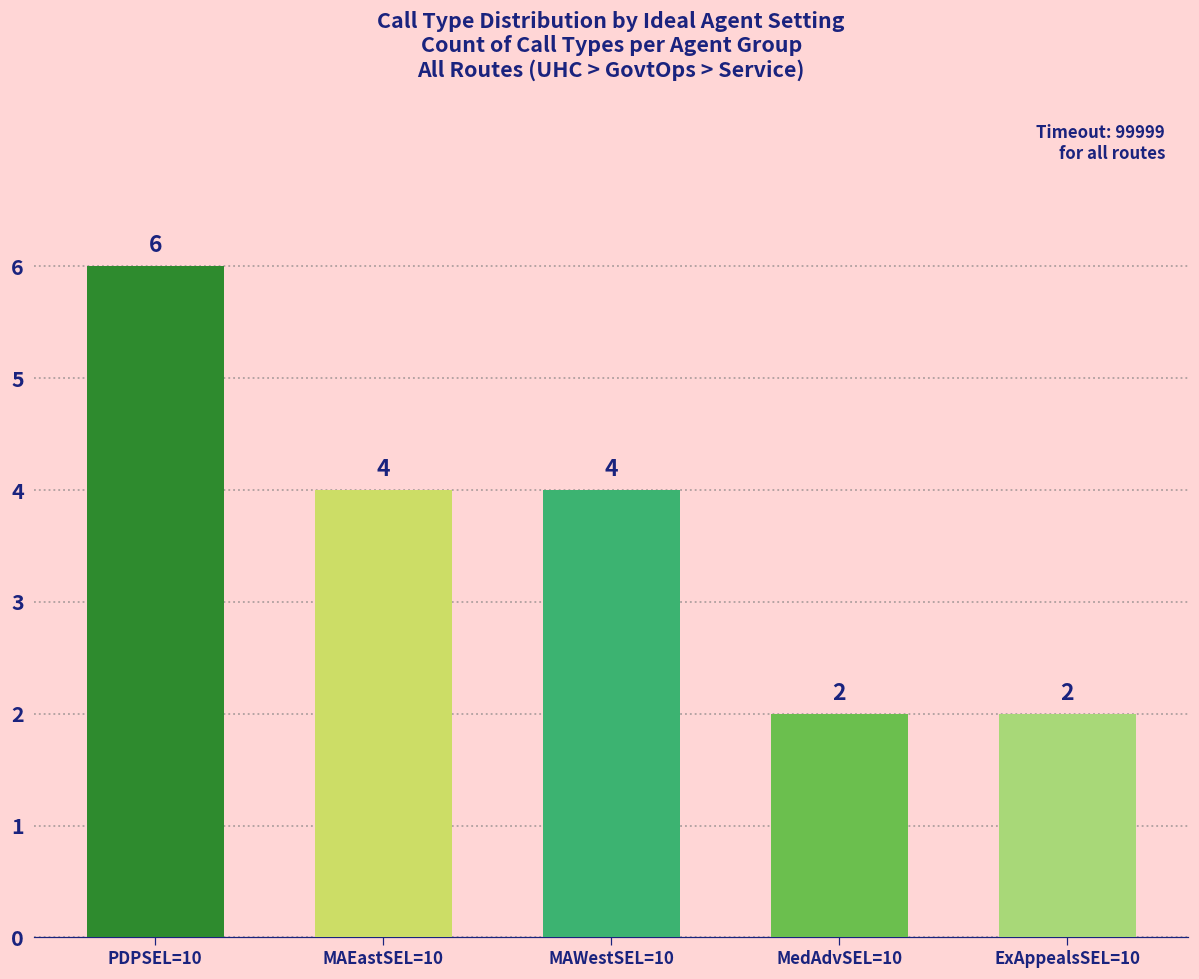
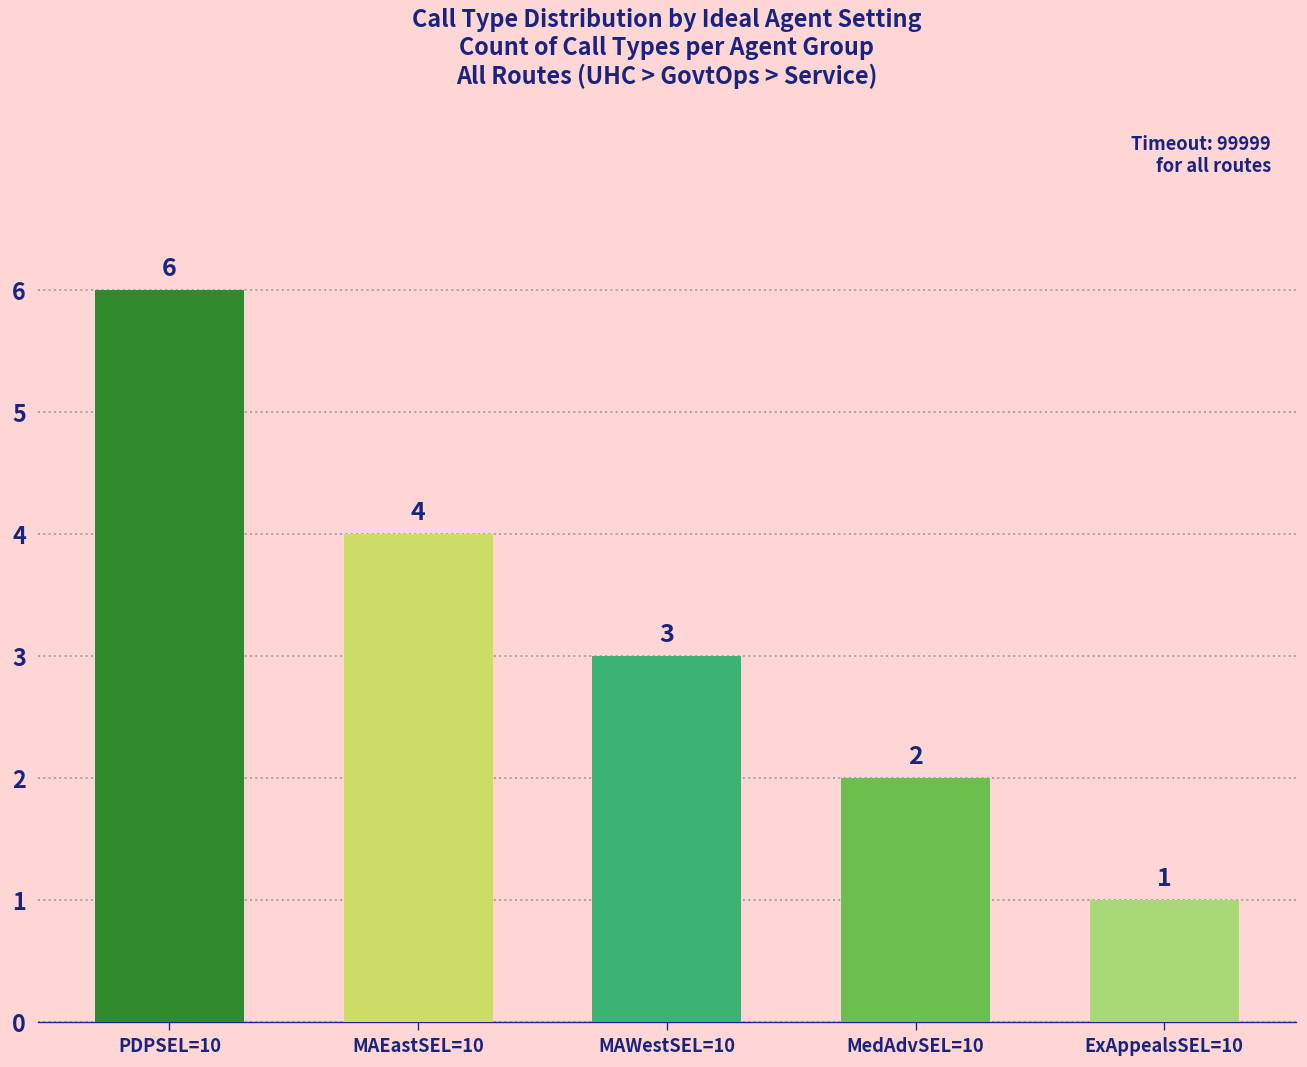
MAWestSEL=10: 4 -> 3
ExAppealsSEL=10: 2 -> 1
